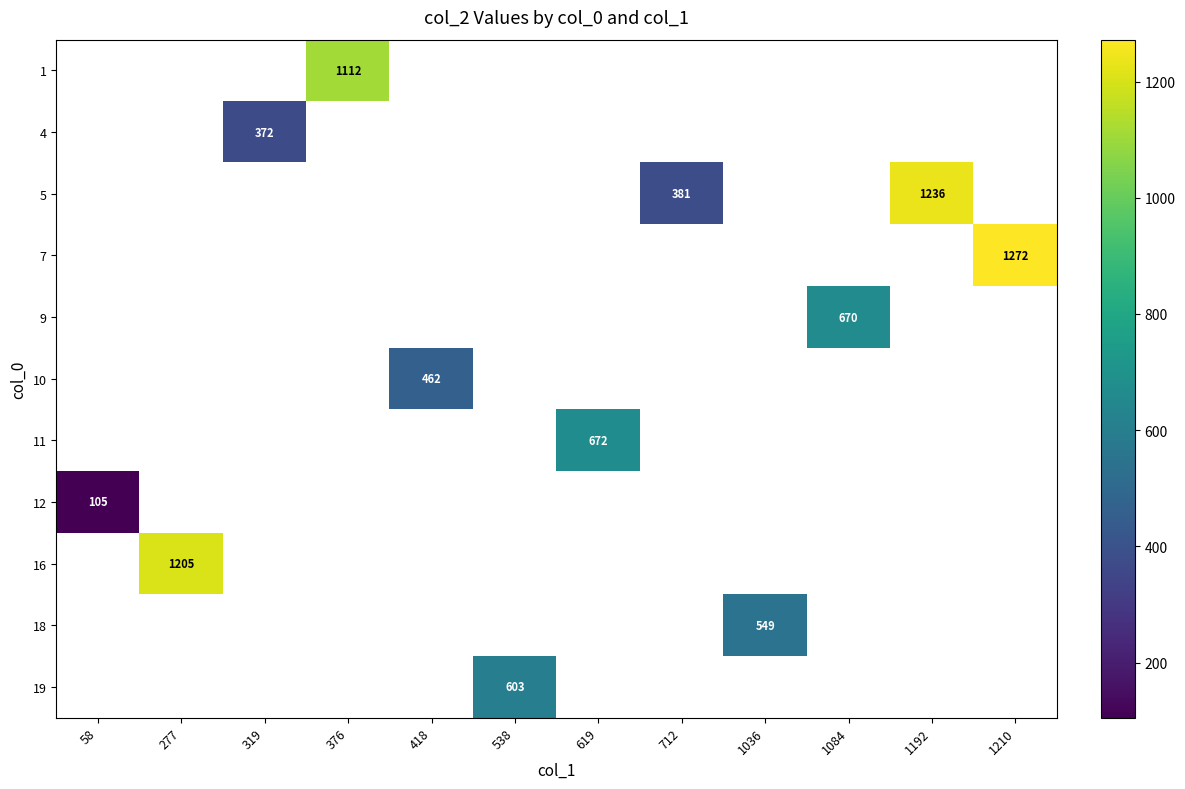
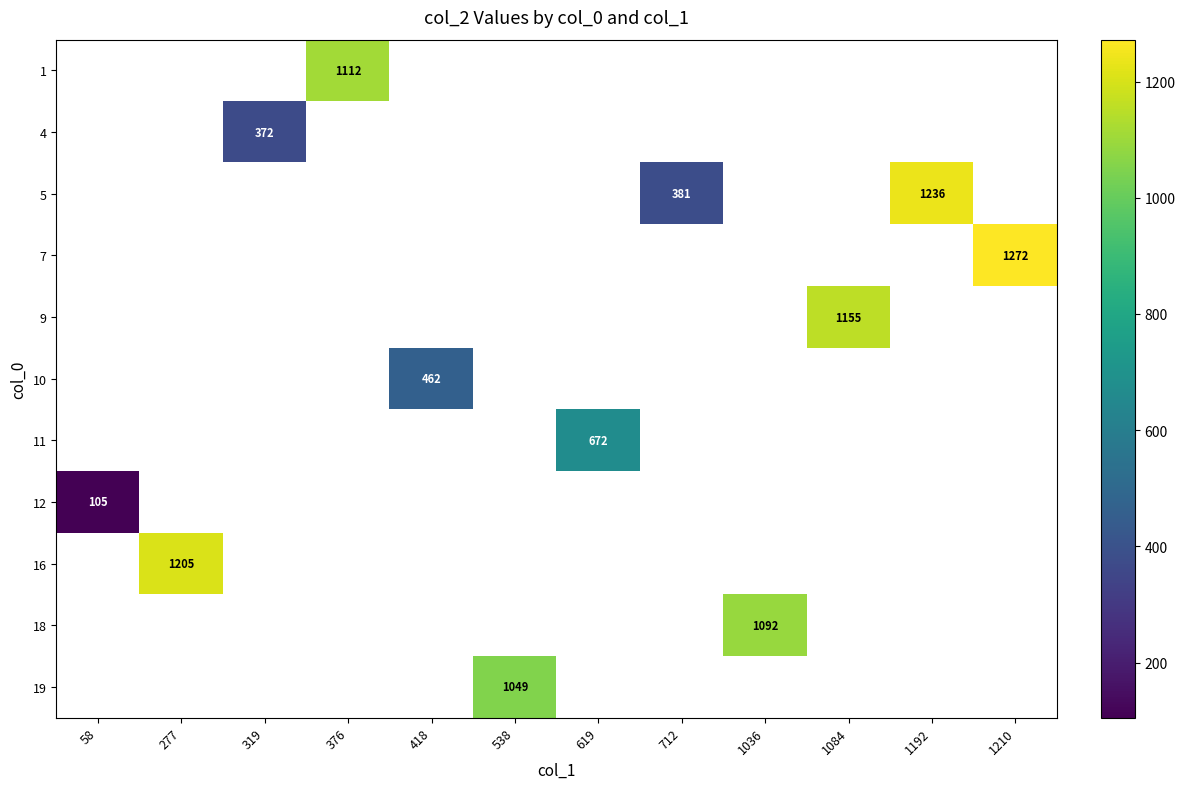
9, 1084: 670 -> 1155
18, 1036: 549 -> 1092
19, 538: 603 -> 1049
